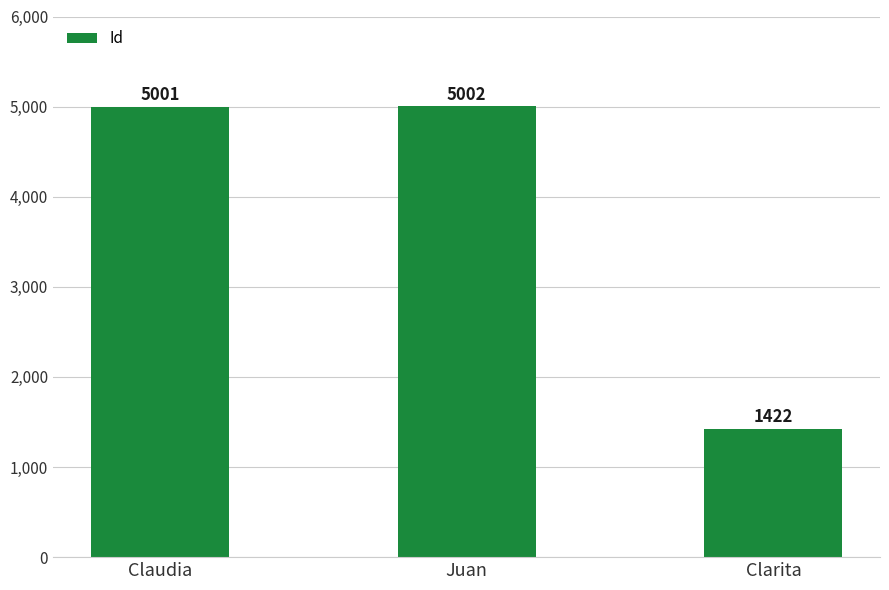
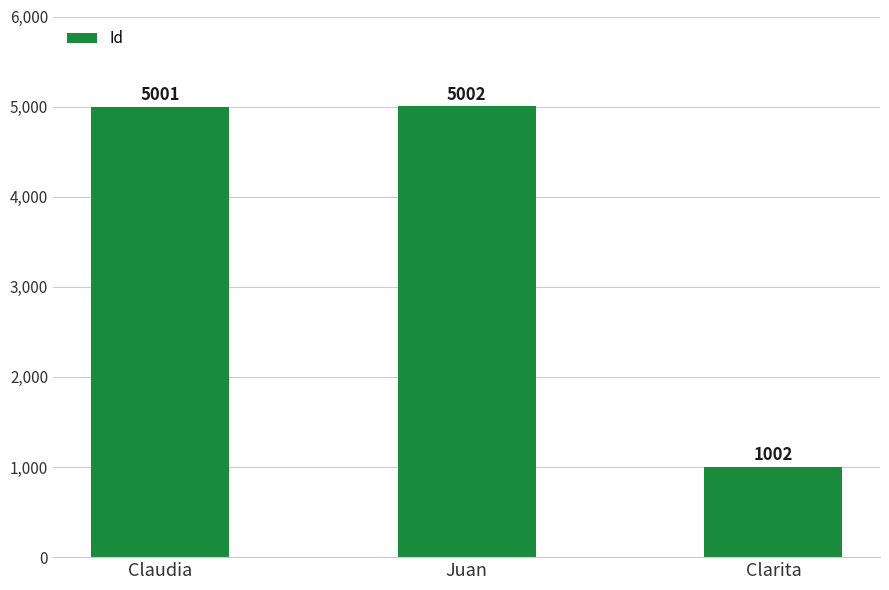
Clarita: 1422 -> 1002
